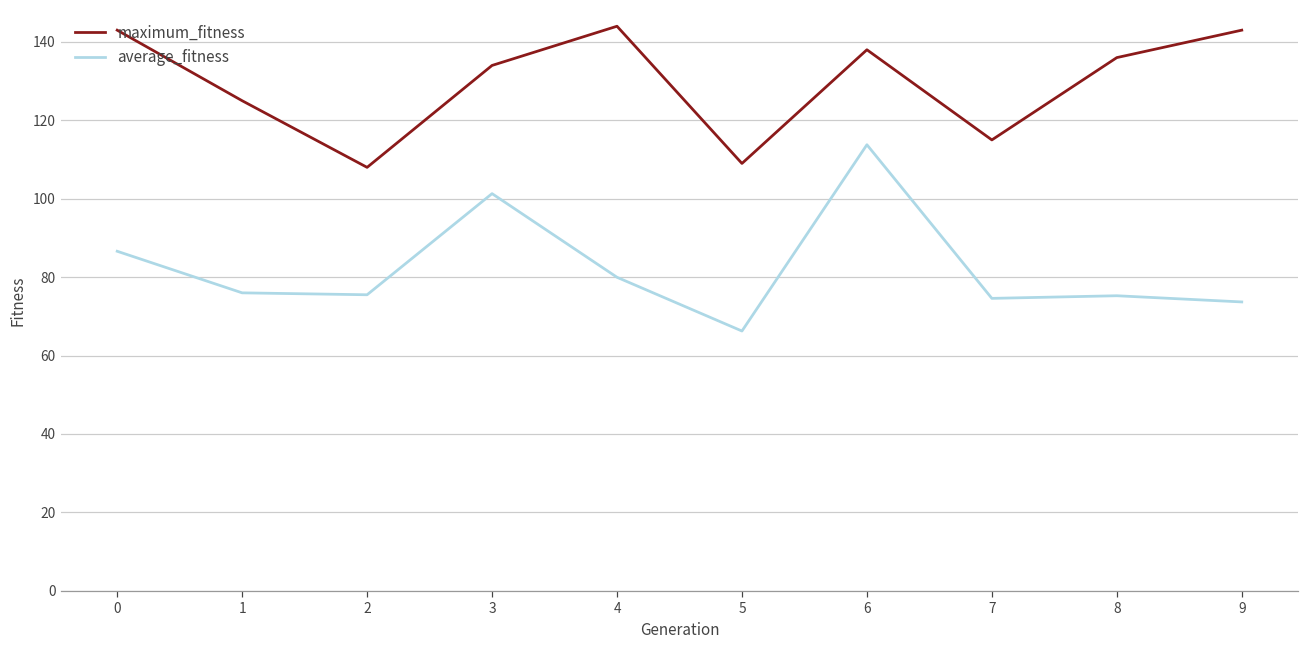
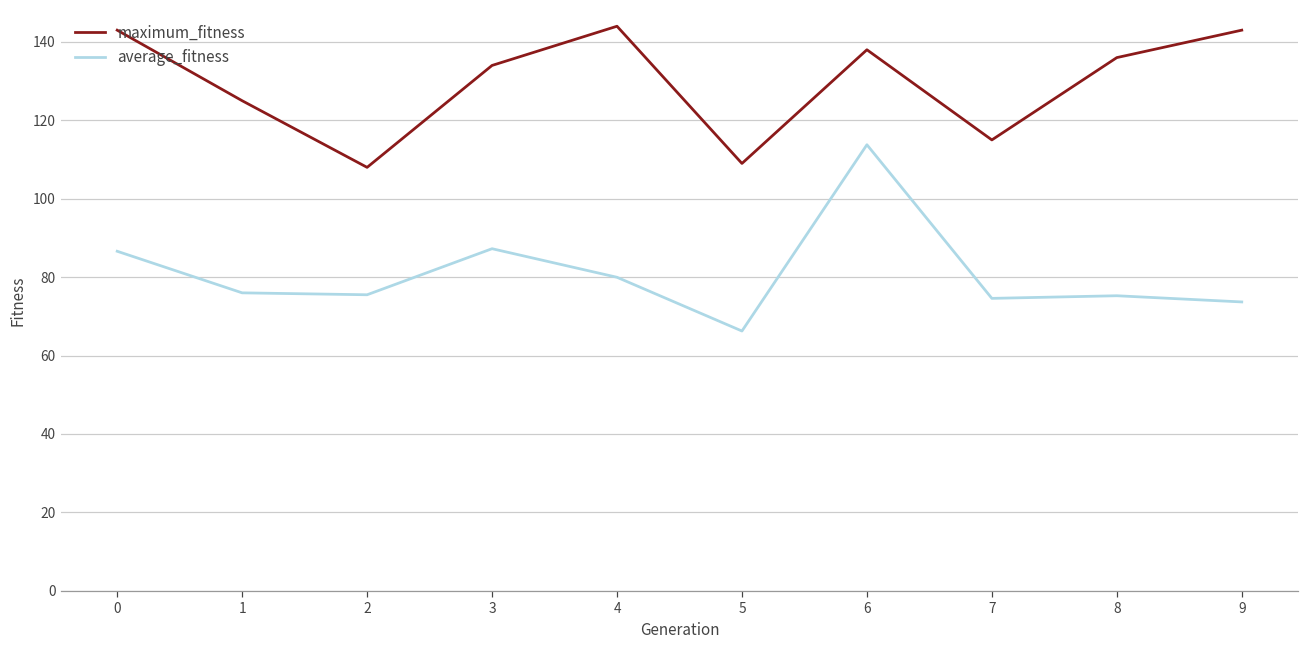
average_fitness, 3: 101 -> 87
